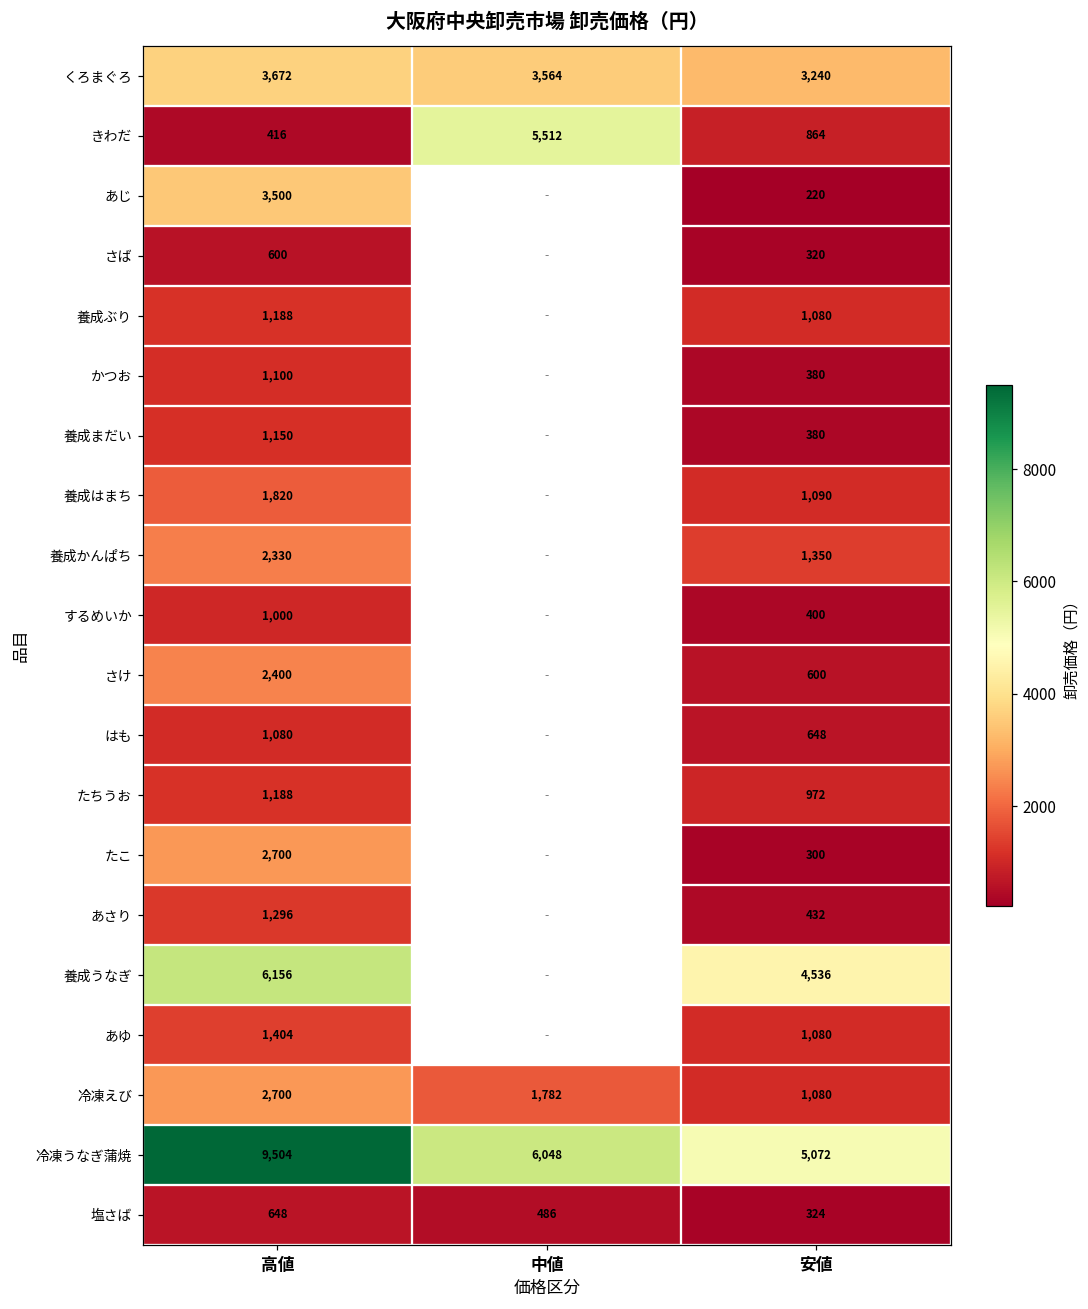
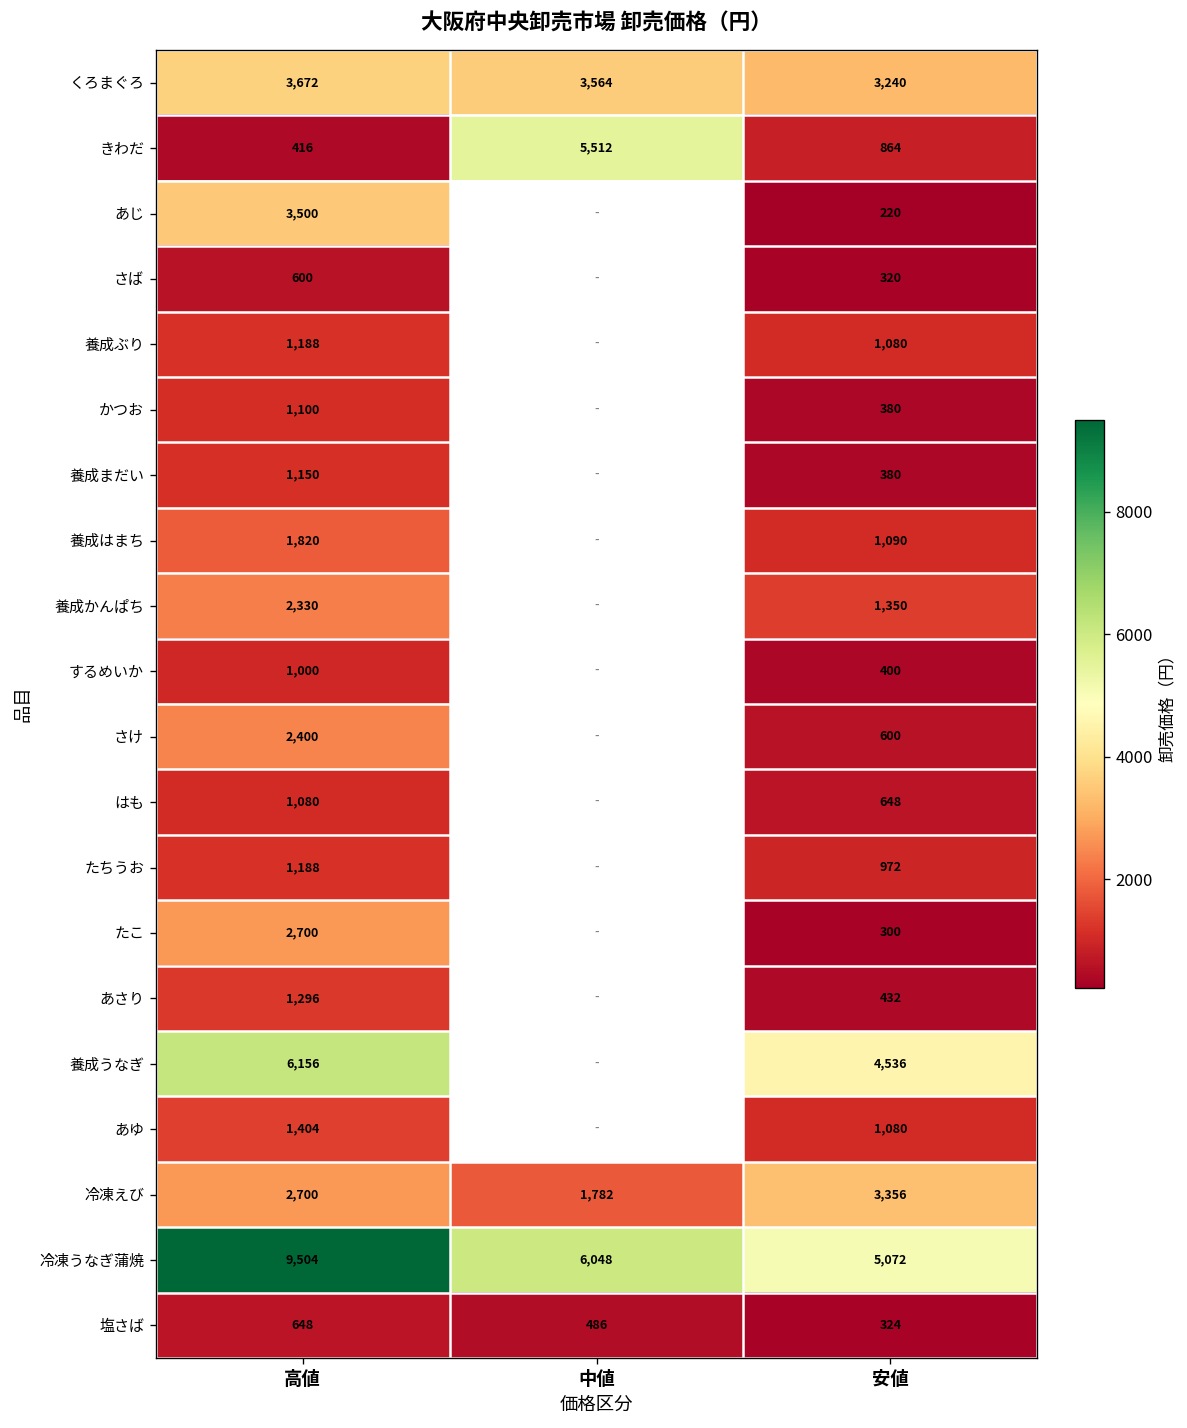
冷凍えび, 安値: 1,080 -> 3,356
